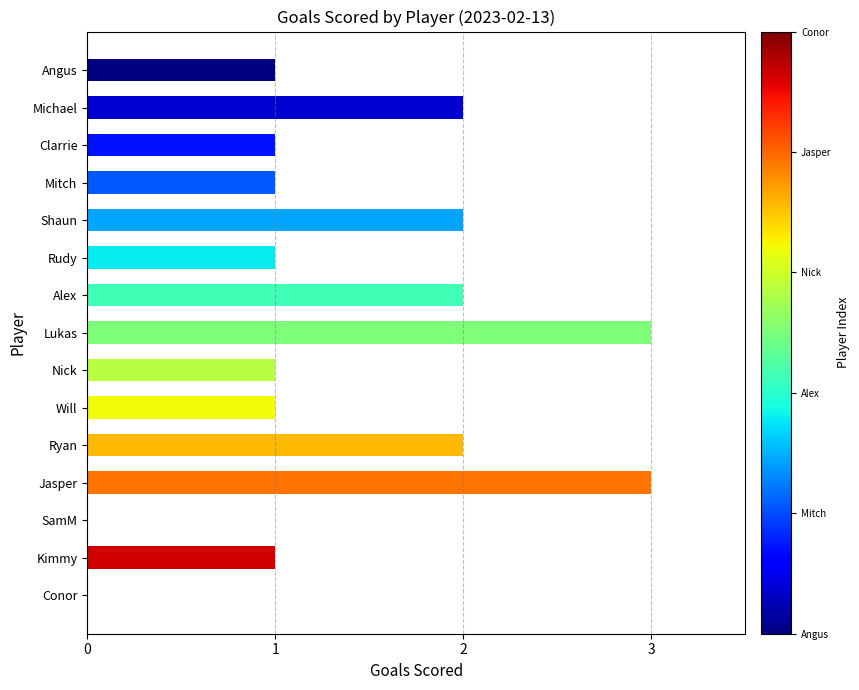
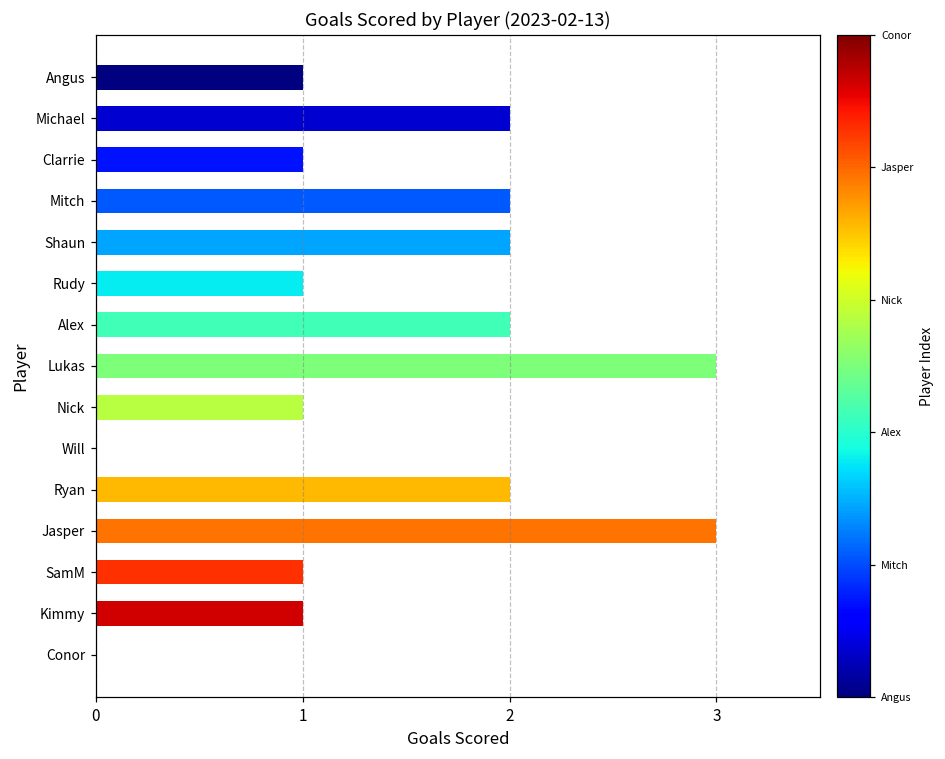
Mitch: 1 -> 2
Will: 1 -> 0
SamM: 0 -> 1
